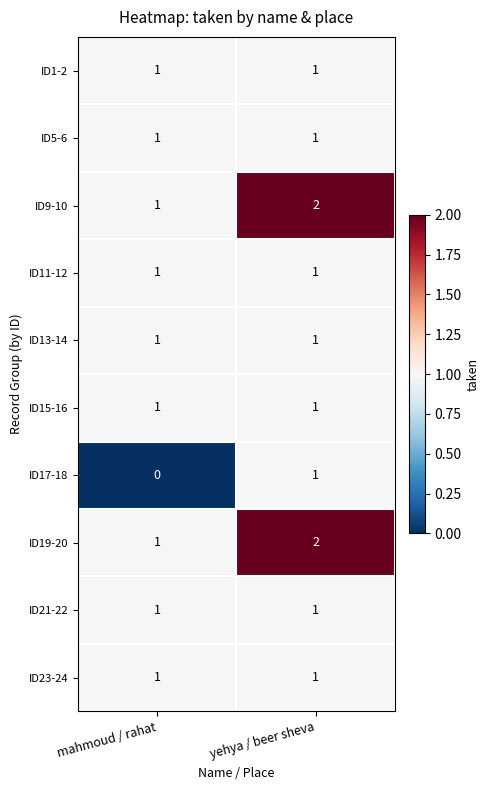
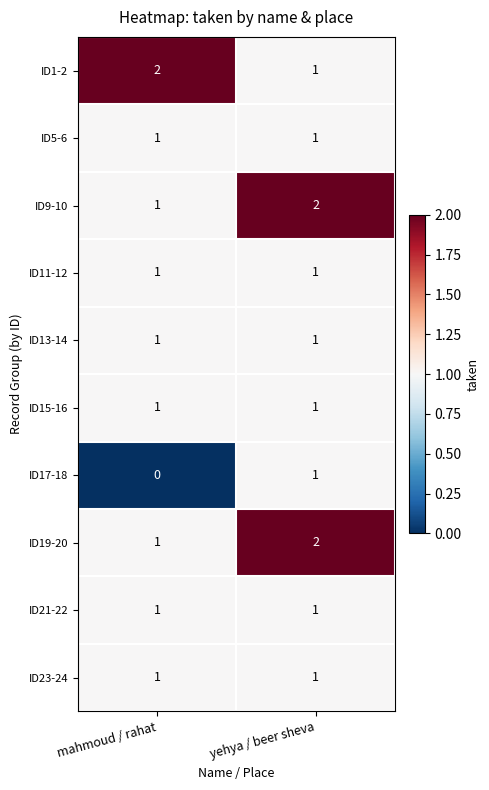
ID1-2, mahmoud / rahat: 1 -> 2
